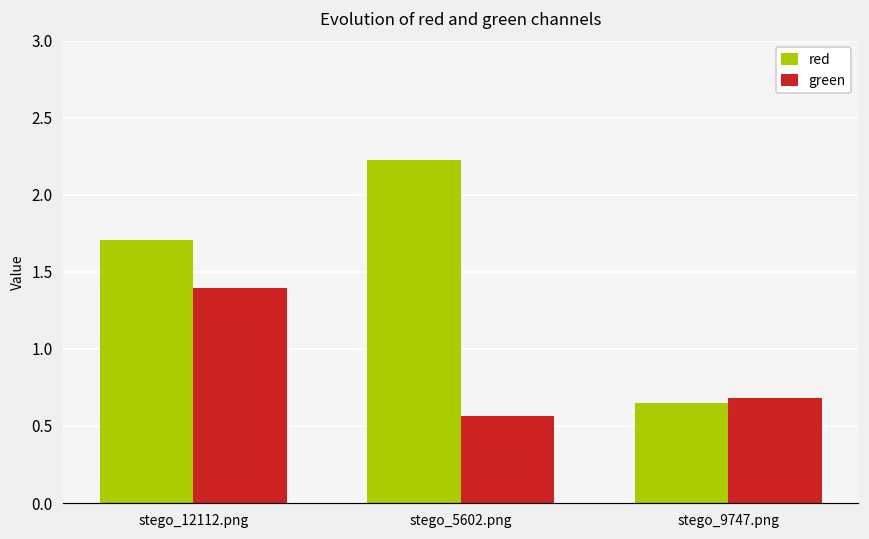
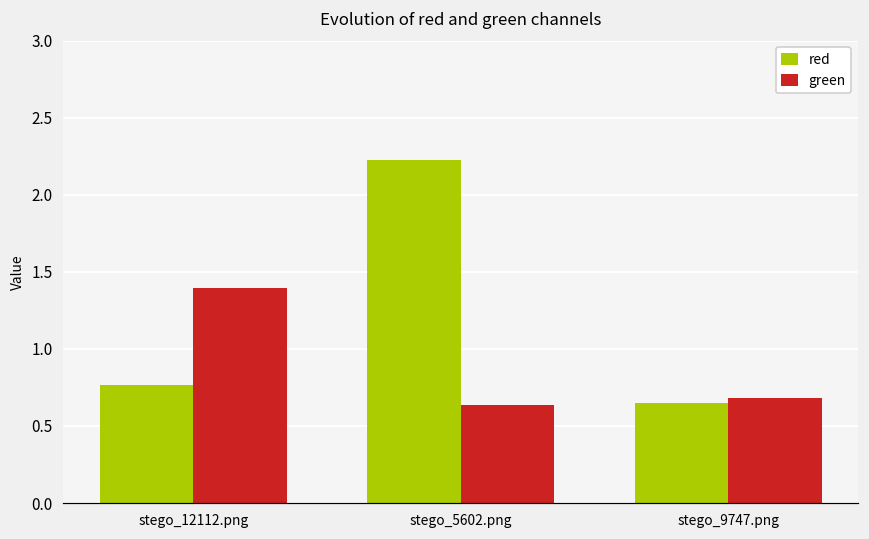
red, stego_12112.png: 1.70 -> 0.76
green, stego_5602.png: 0.56 -> 0.64
